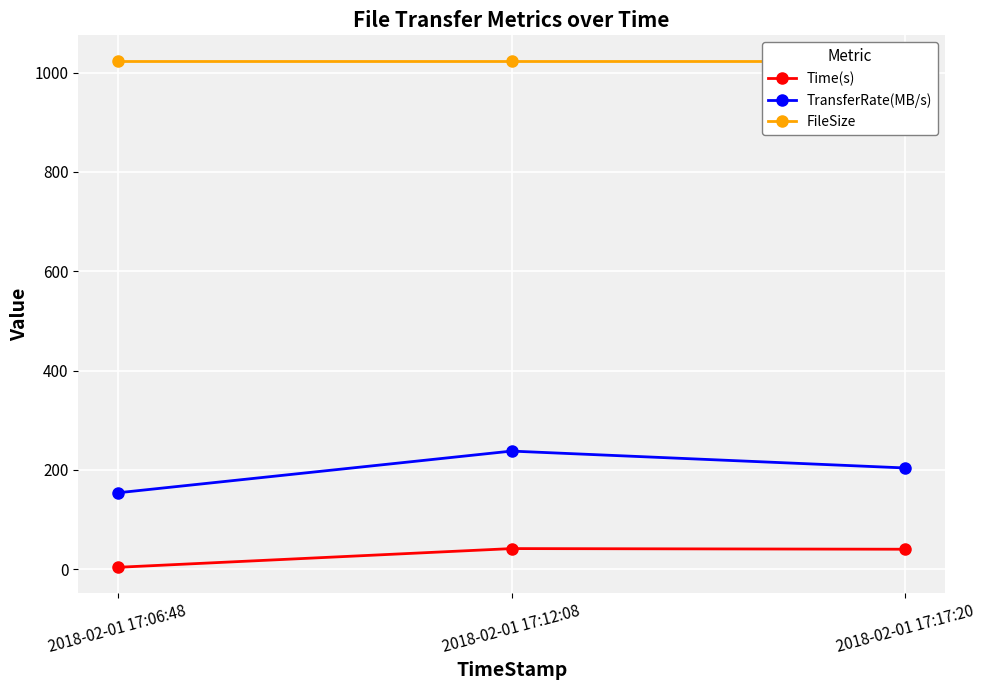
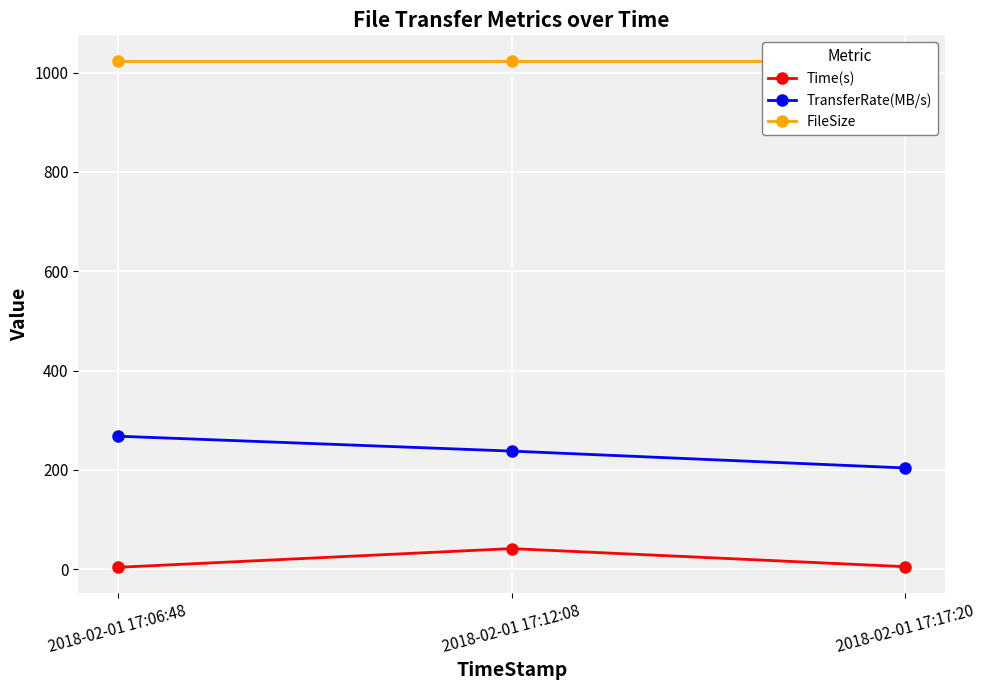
TransferRate(MB/s), 2018-02-01 17:06:48: 150 -> 270
Time(s), 2018-02-01 17:17:20: 40 -> 10
